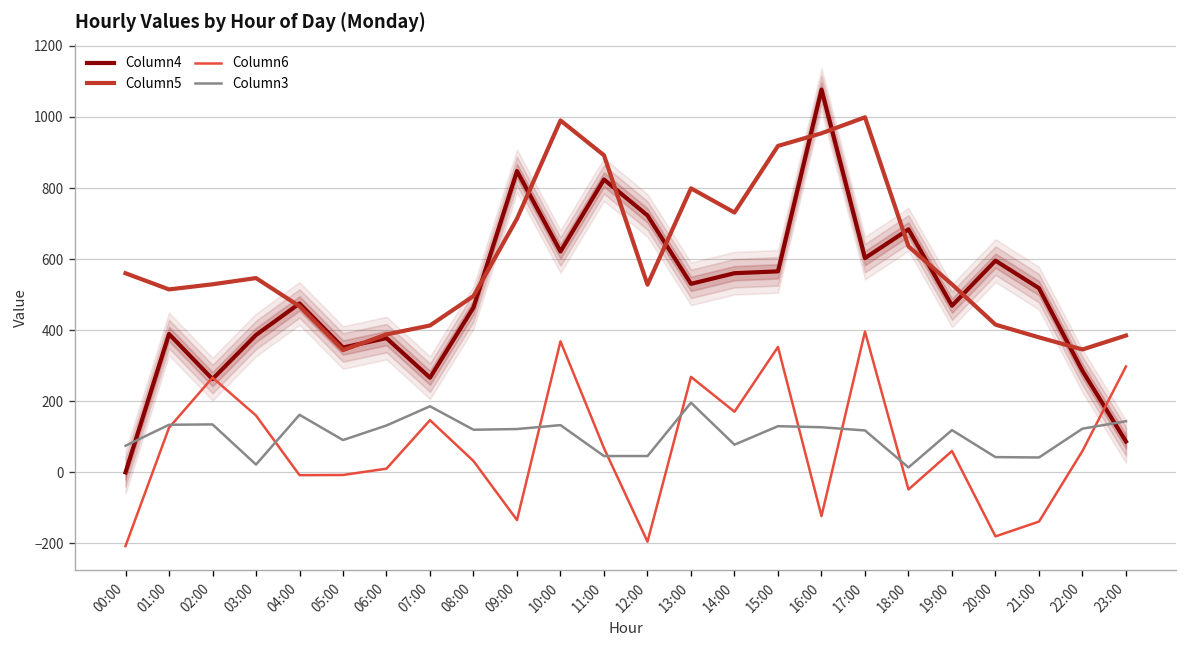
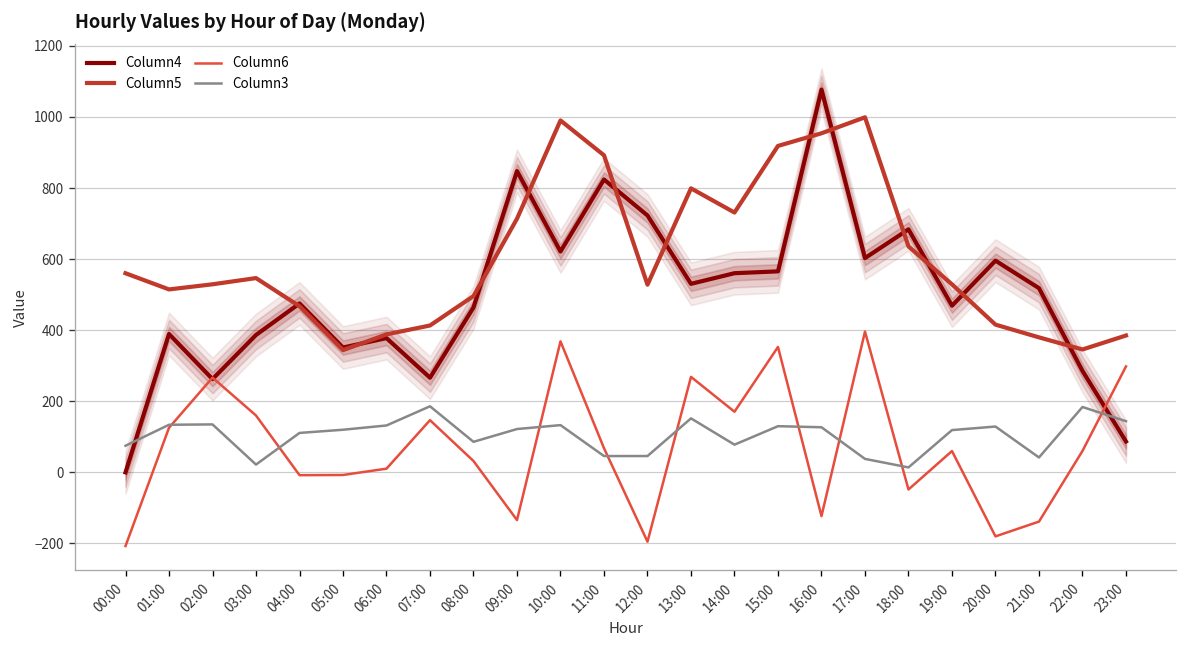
Column3, 04:00: 160 -> 110
Column3, 05:00: 90 -> 120
Column3, 08:00: 120 -> 90
Column3, 13:00: 200 -> 150
Column3, 17:00: 120 -> 40
Column3, 20:00: 40 -> 130
Column3, 22:00: 120 -> 180
